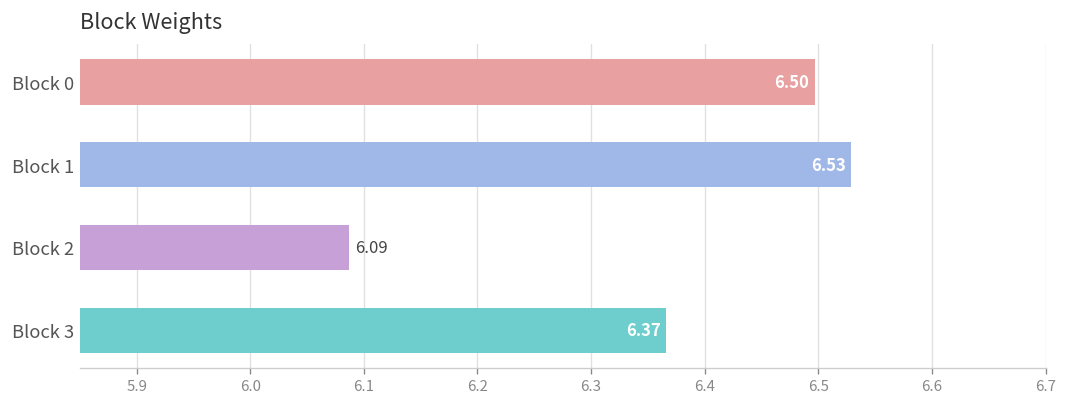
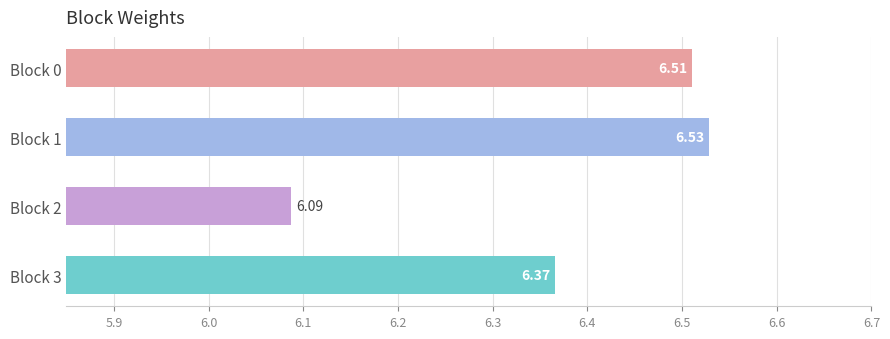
Block 0: 6.50 -> 6.51
